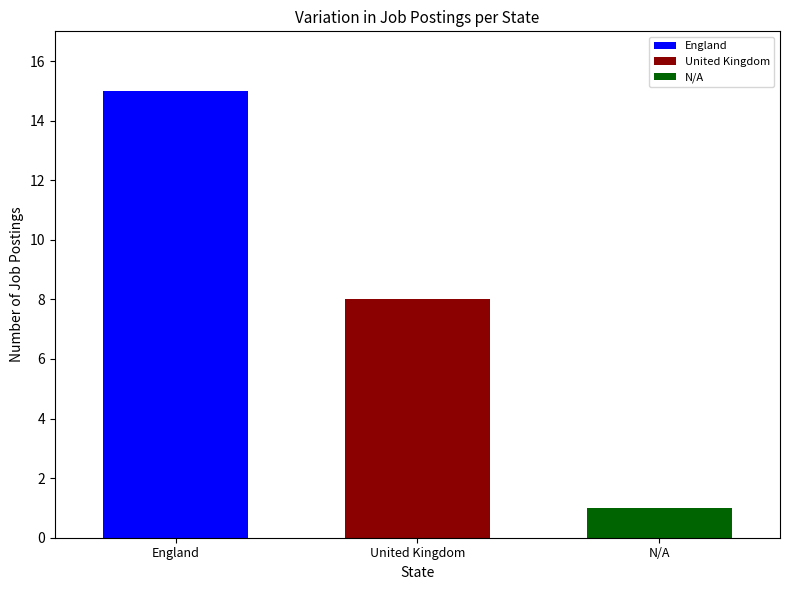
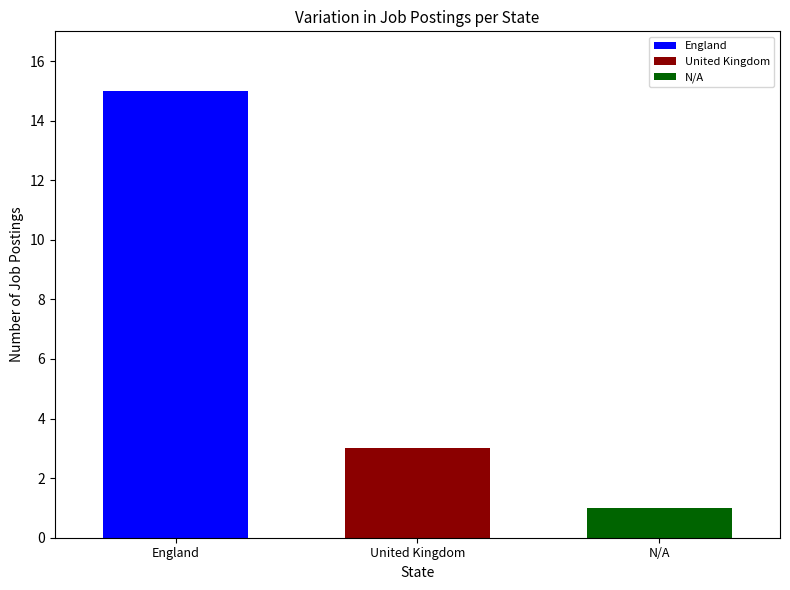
United Kingdom: 8 -> 3
